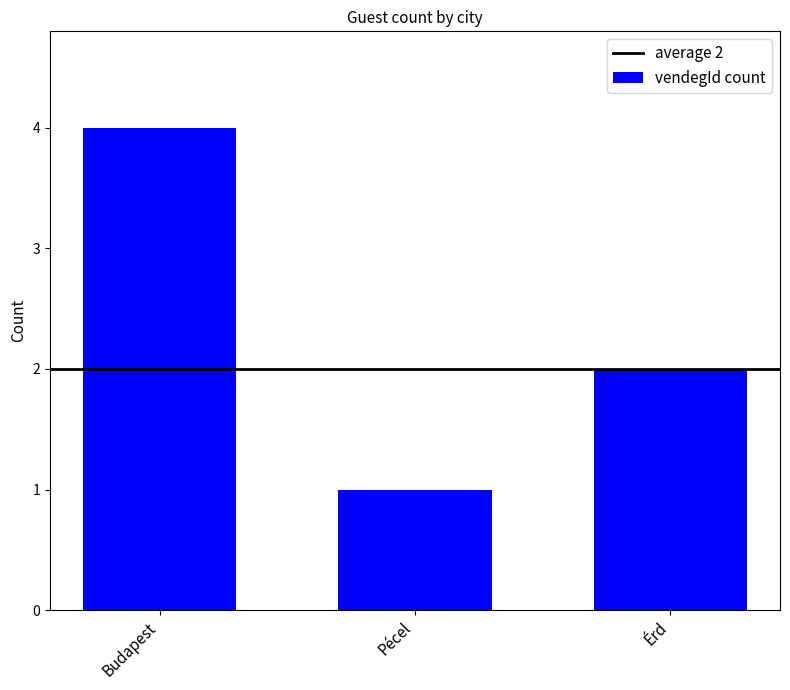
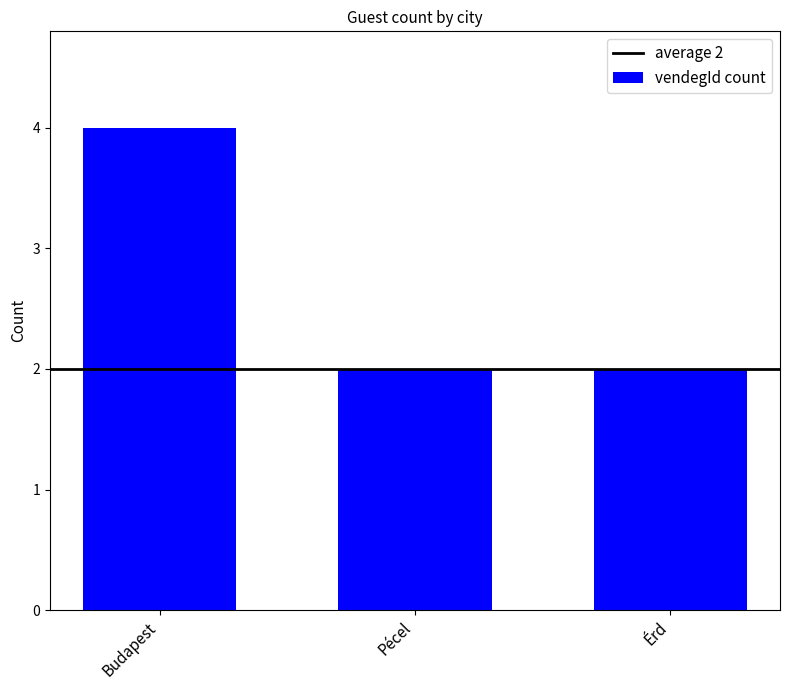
Pécel: 1 -> 2
